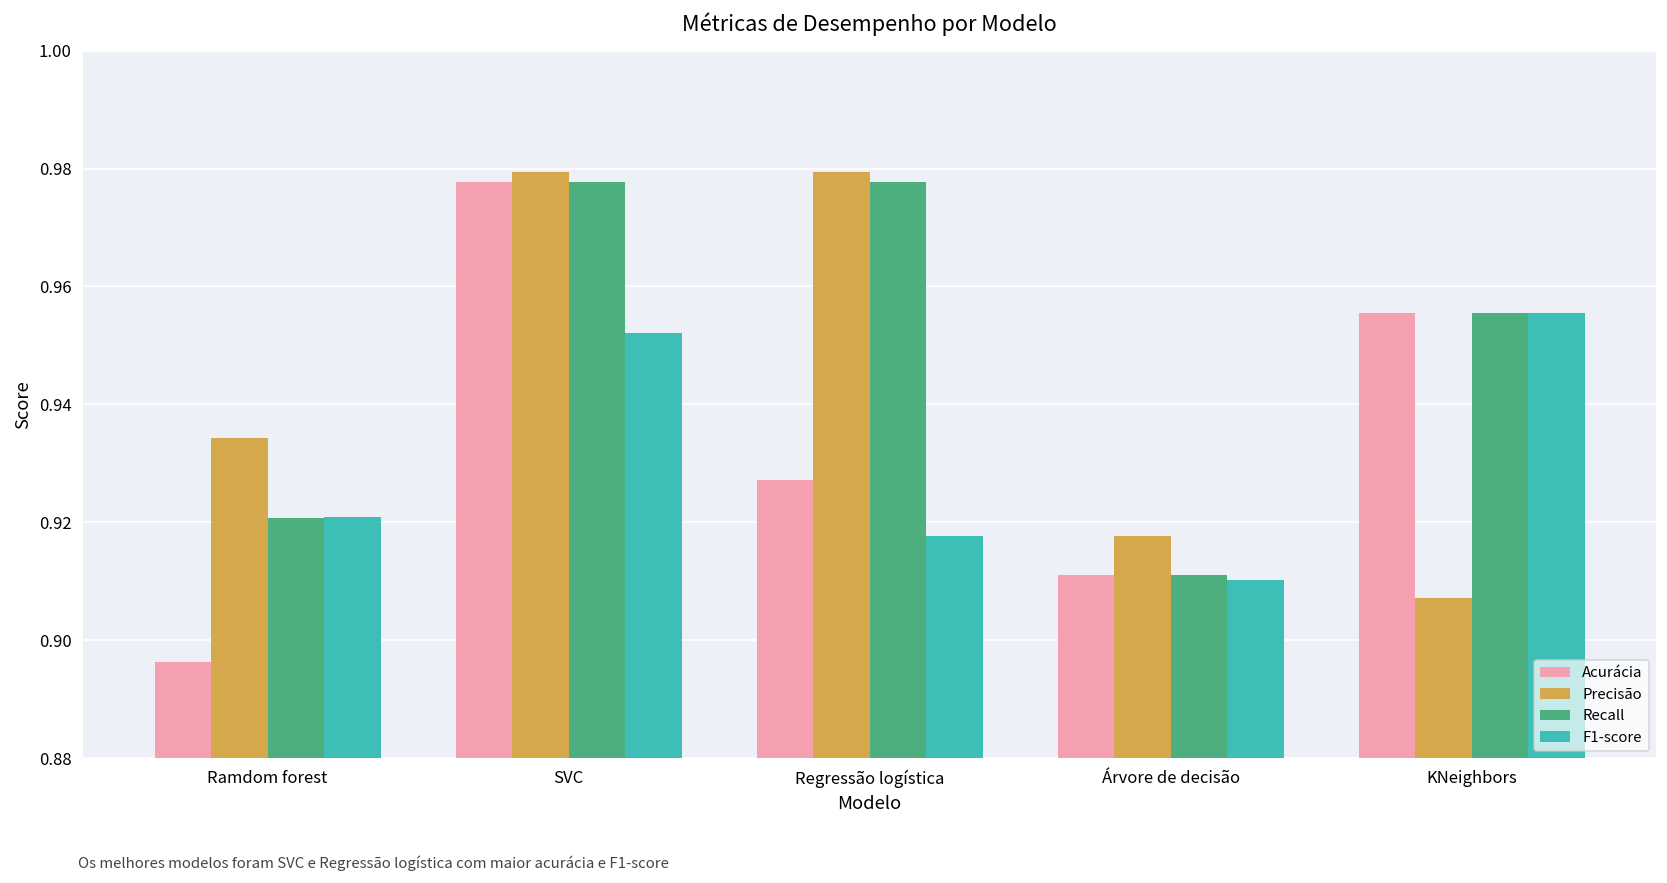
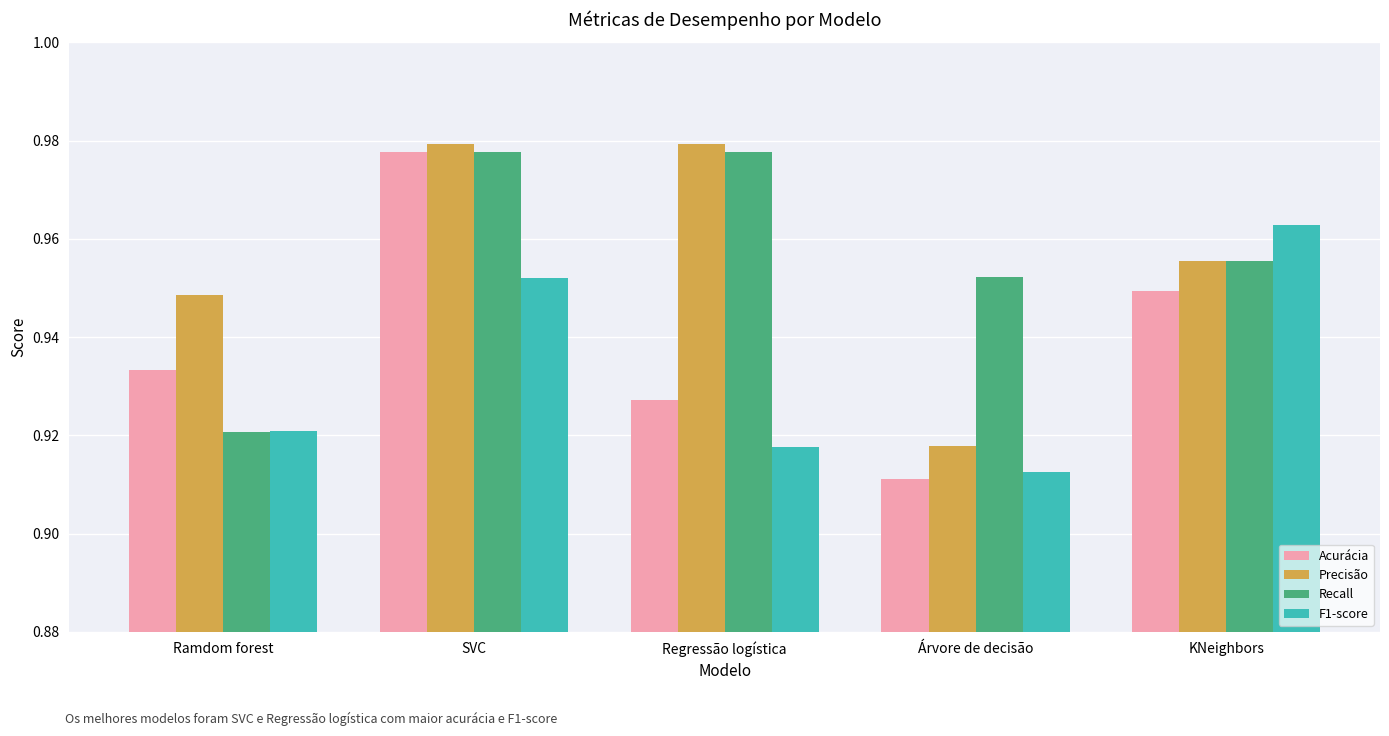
Acurácia, Ramdom forest: 0.896 -> 0.933
Precisão, Ramdom forest: 0.934 -> 0.949
Recall, Árvore de decisão: 0.911 -> 0.952
F1-score, Árvore de decisão: 0.910 -> 0.913
Acurácia, KNeighbors: 0.956 -> 0.949
Precisão, KNeighbors: 0.907 -> 0.956
F1-score, KNeighbors: 0.956 -> 0.963
